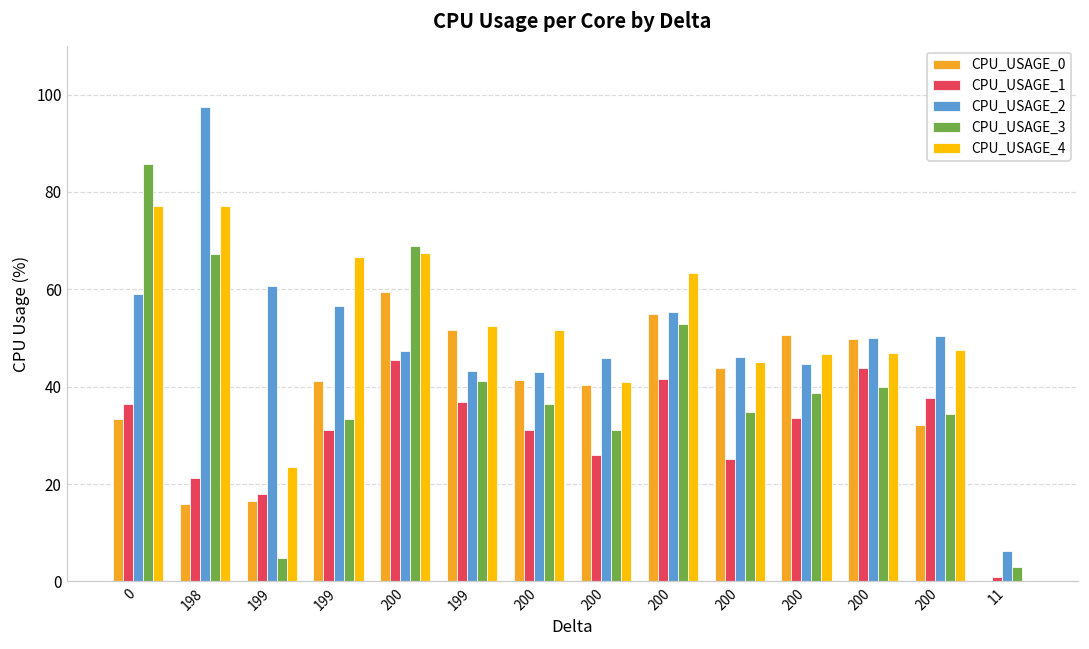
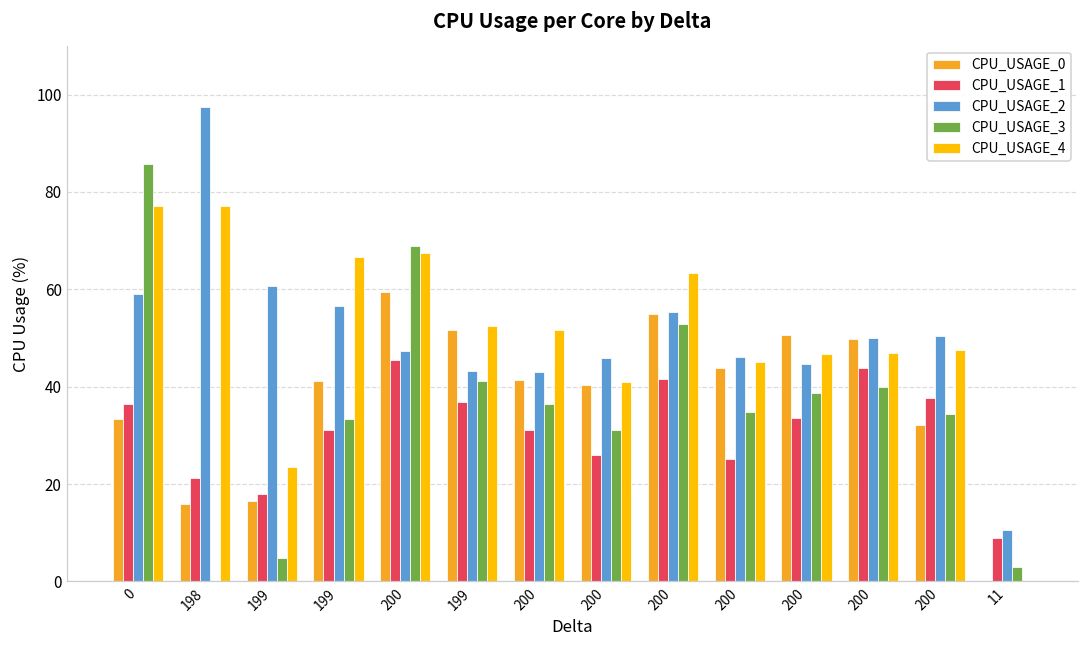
CPU_USAGE_3, 198: 67 -> 0
CPU_USAGE_1, 11: 1 -> 9
CPU_USAGE_2, 11: 6 -> 11
